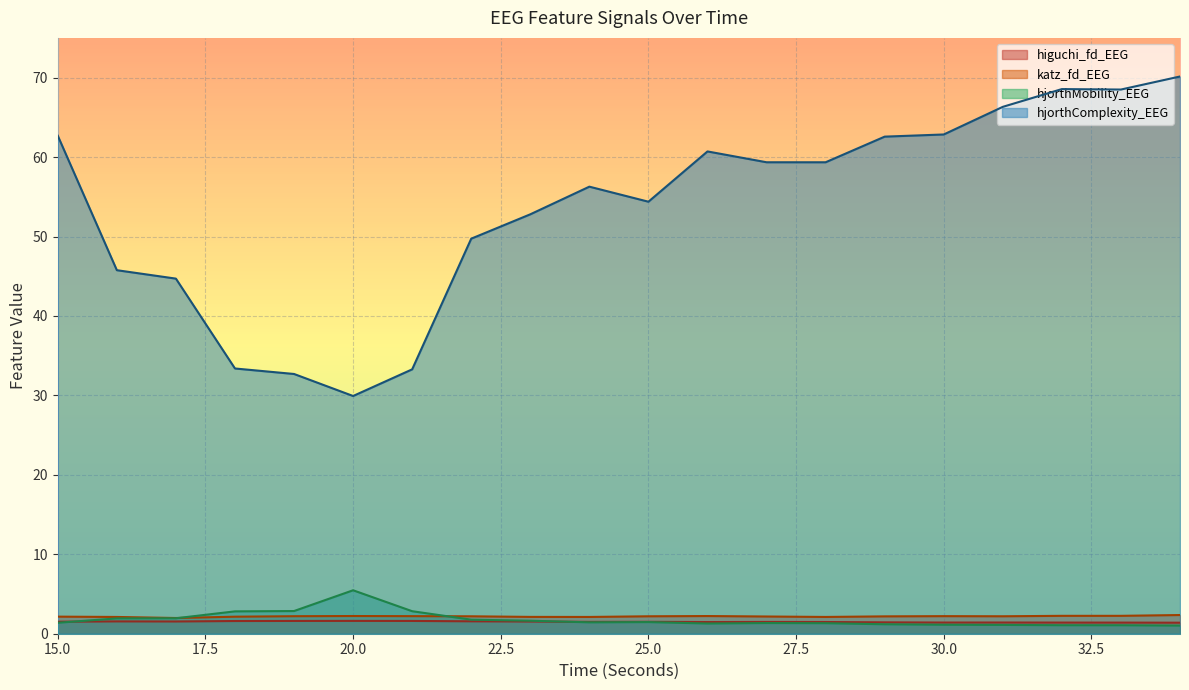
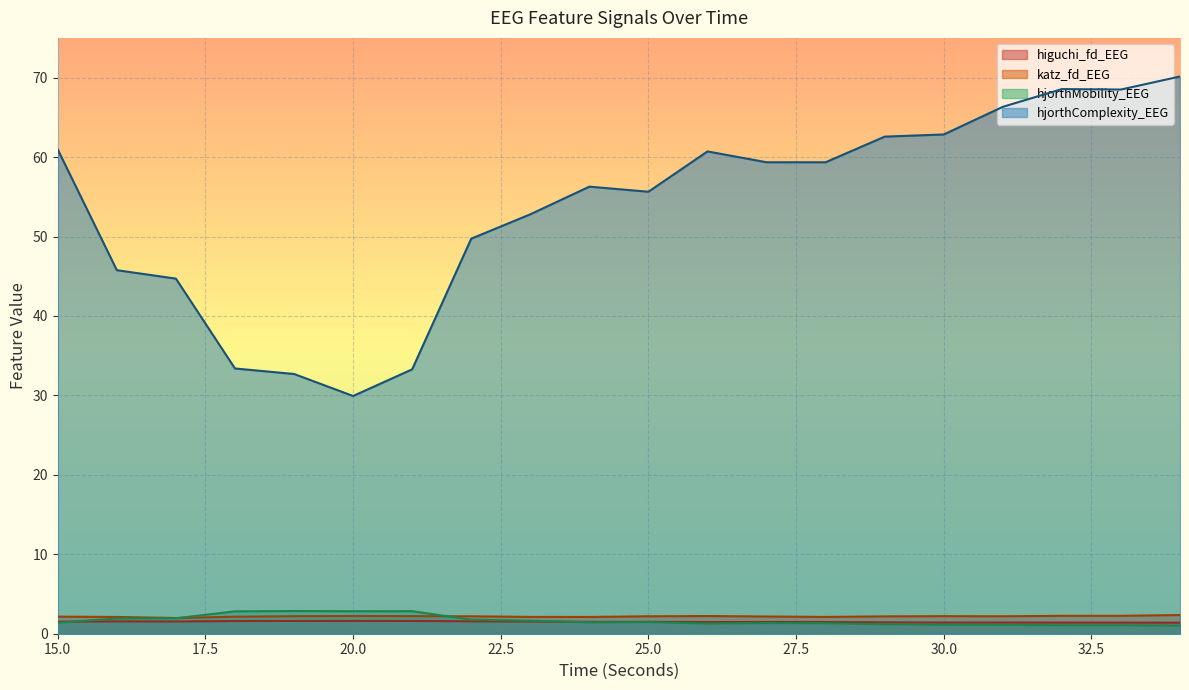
hjorthComplexity_EEG, 15.0: 63 -> 61
hjorthMobility_EEG, 20.0: 5 -> 3
hjorthComplexity_EEG, 25.0: 54 -> 56
